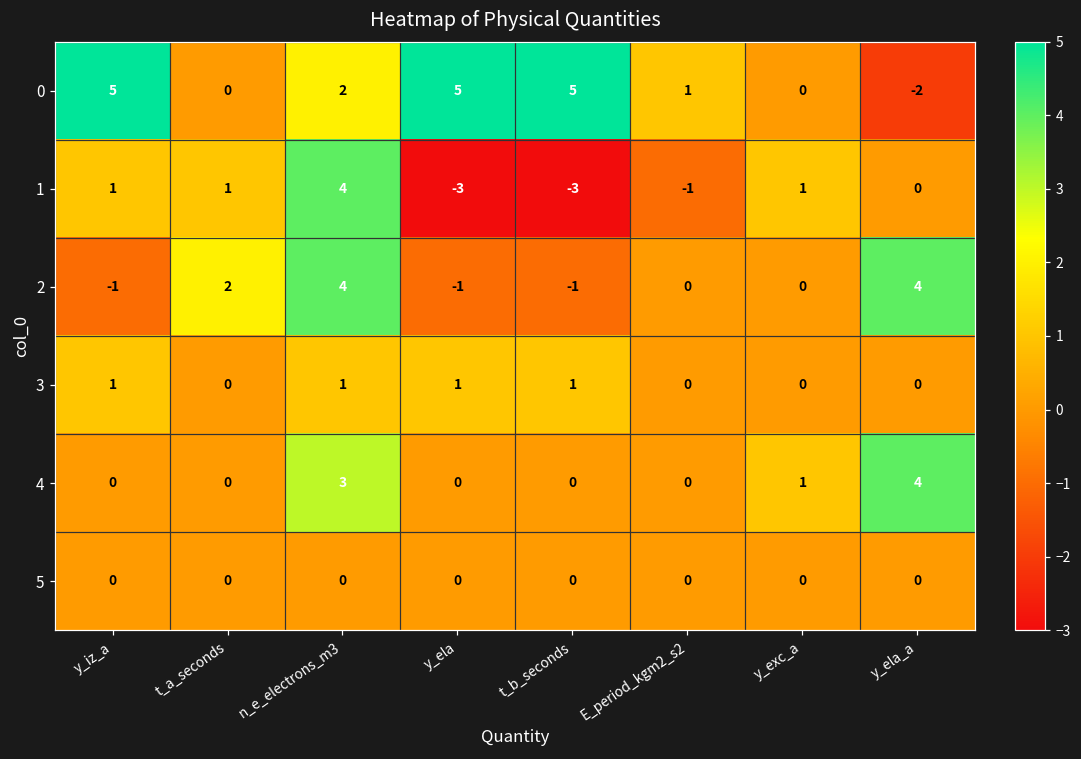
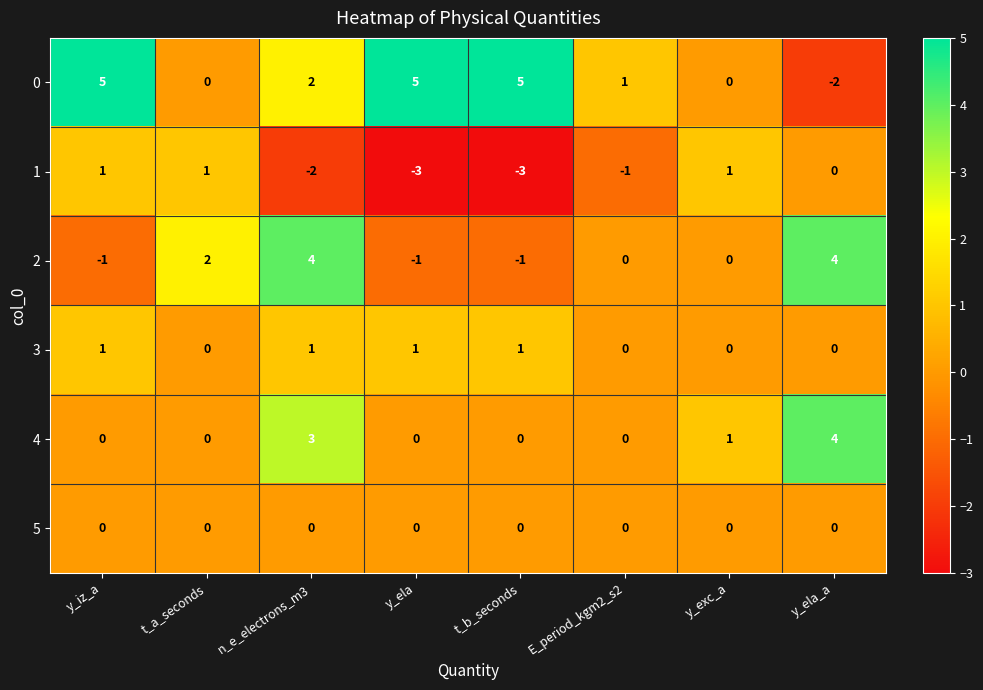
1, n_e_electrons_m3: 4 -> -2
